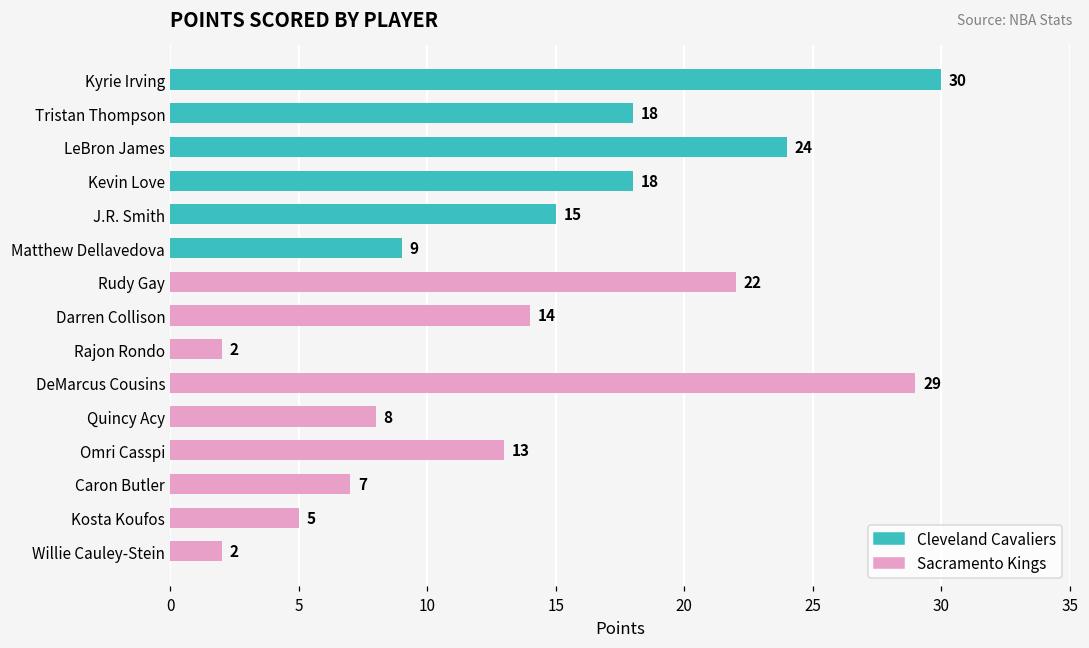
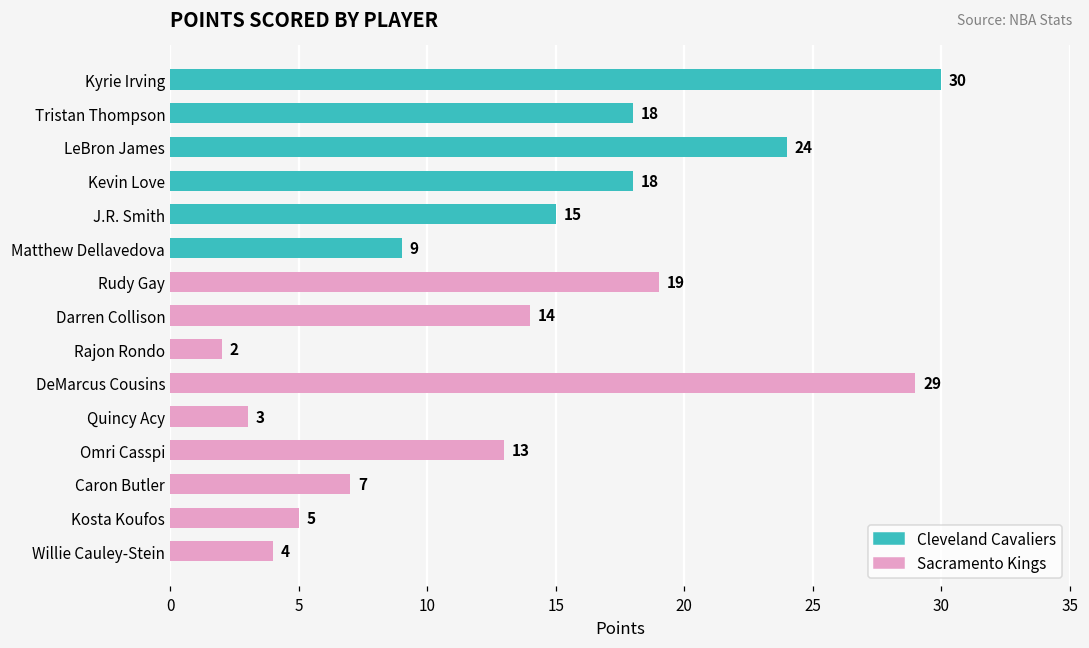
Rudy Gay: 22 -> 19
Quincy Acy: 8 -> 3
Willie Cauley-Stein: 2 -> 4
